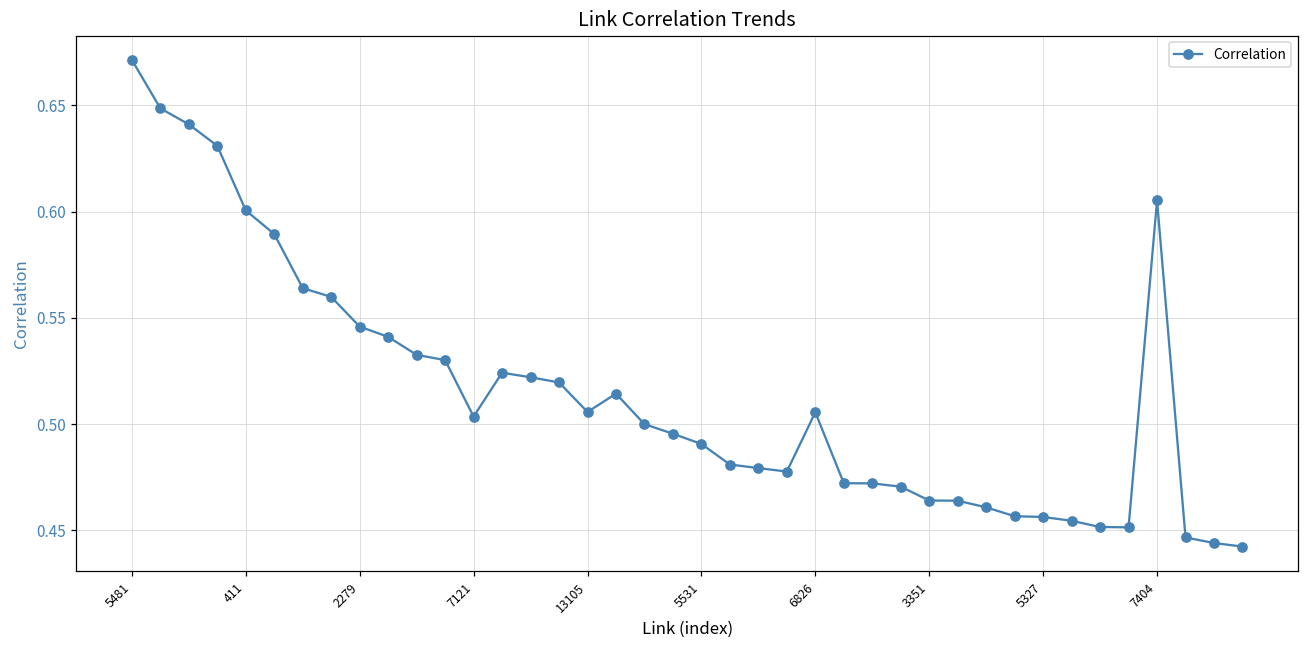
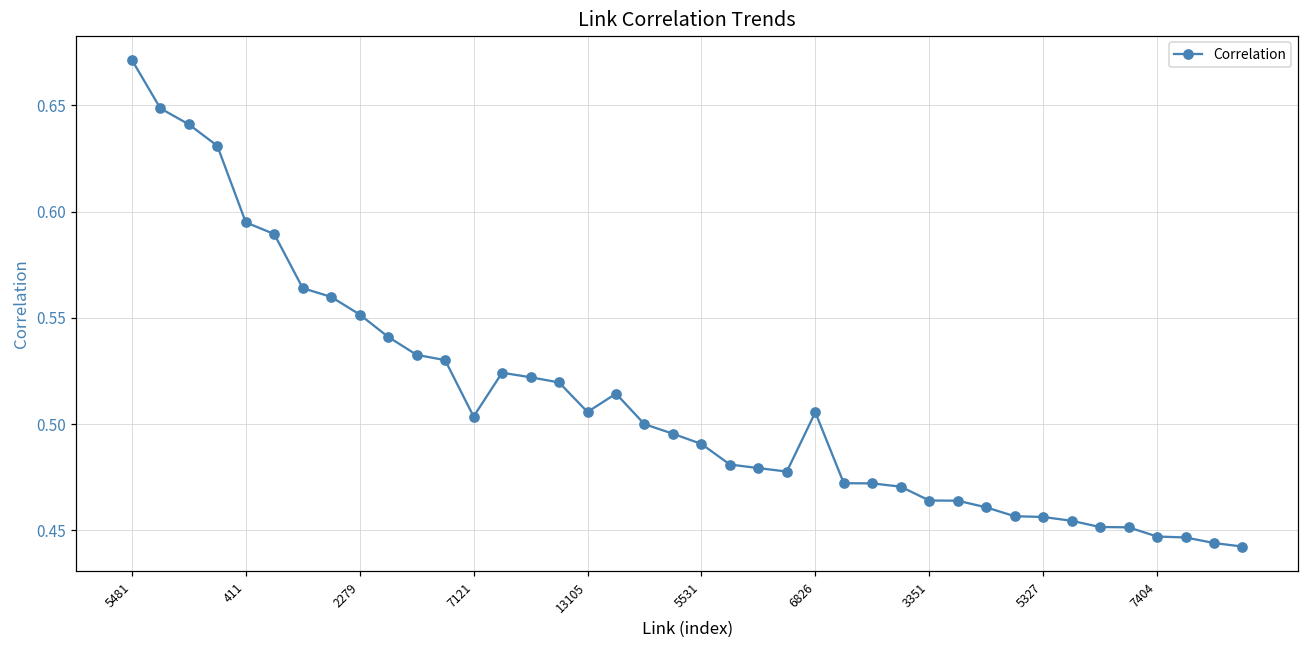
411: 0.601 -> 0.595
2279: 0.546 -> 0.552
7404: 0.605 -> 0.447
